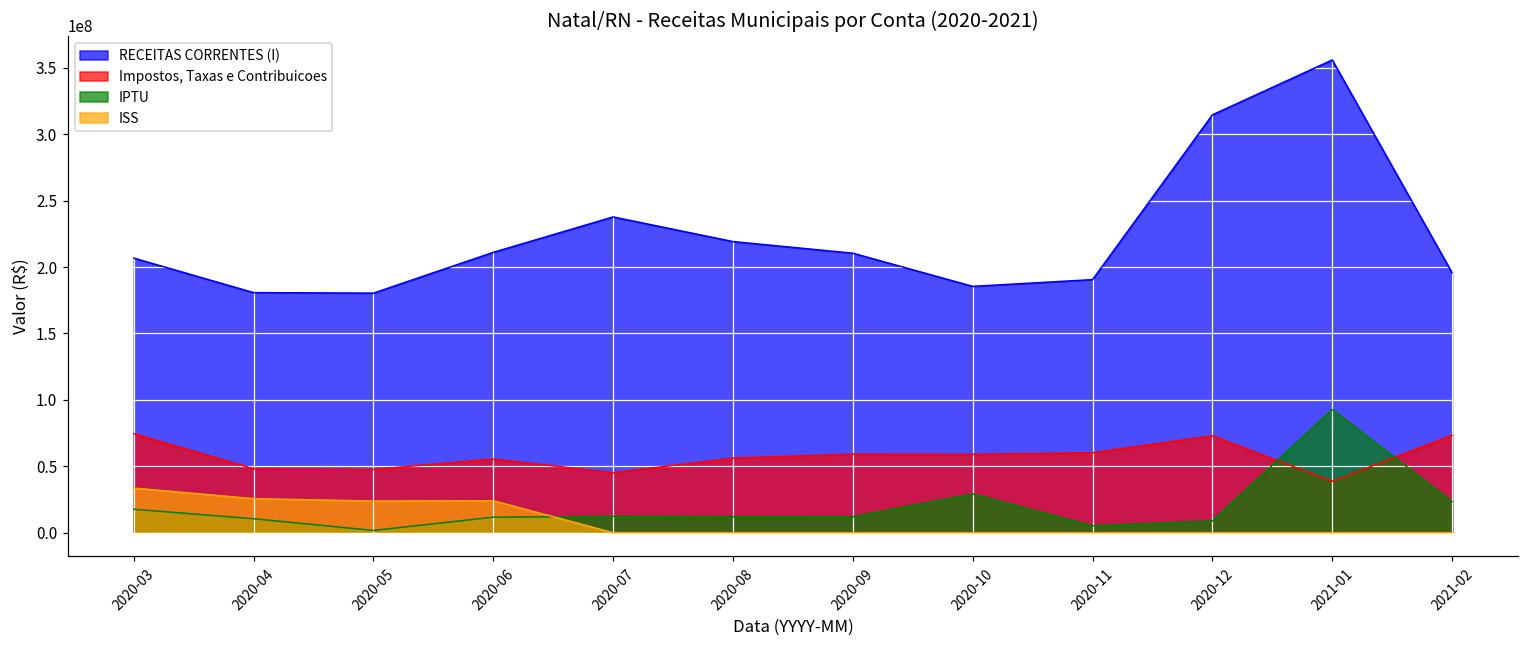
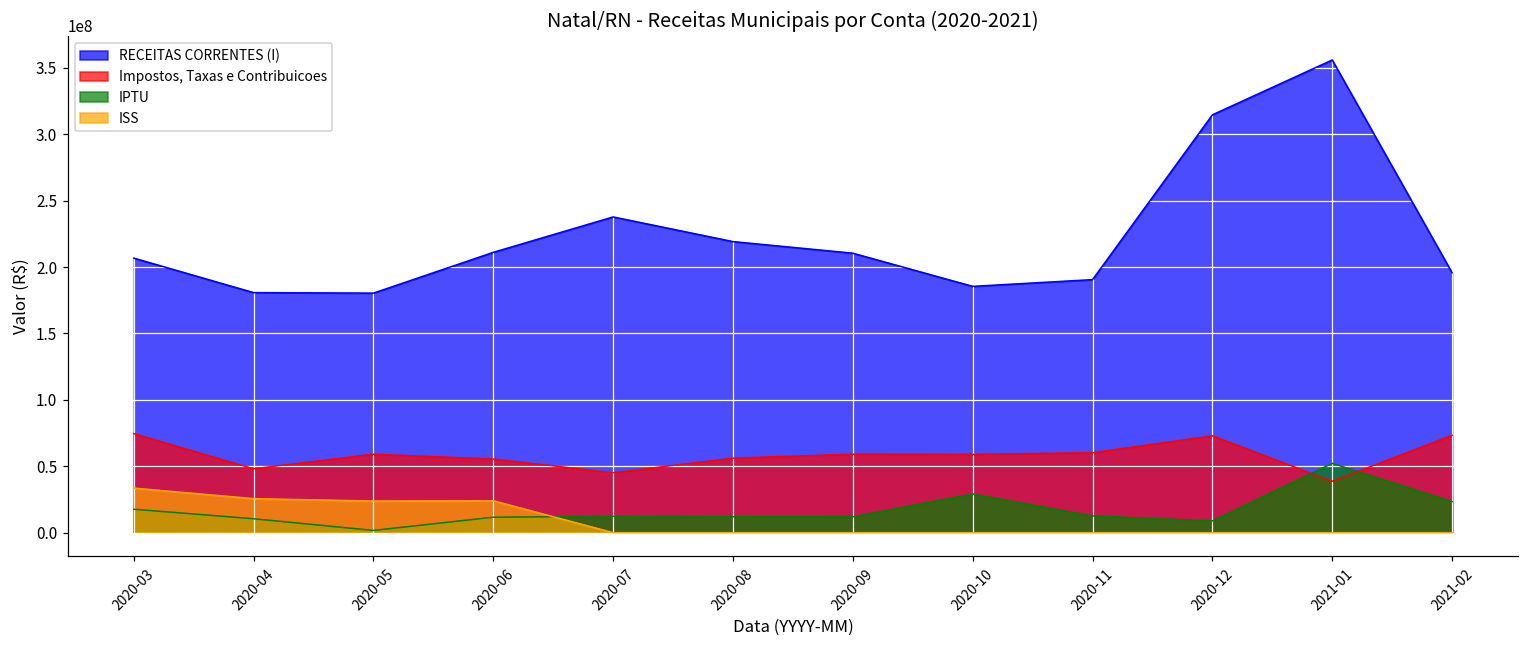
Impostos, Taxas e Contribuicoes, 2020-05: 48000000 -> 59000000
IPTU, 2020-11: 5000000 -> 13000000
IPTU, 2021-01: 93000000 -> 52000000
